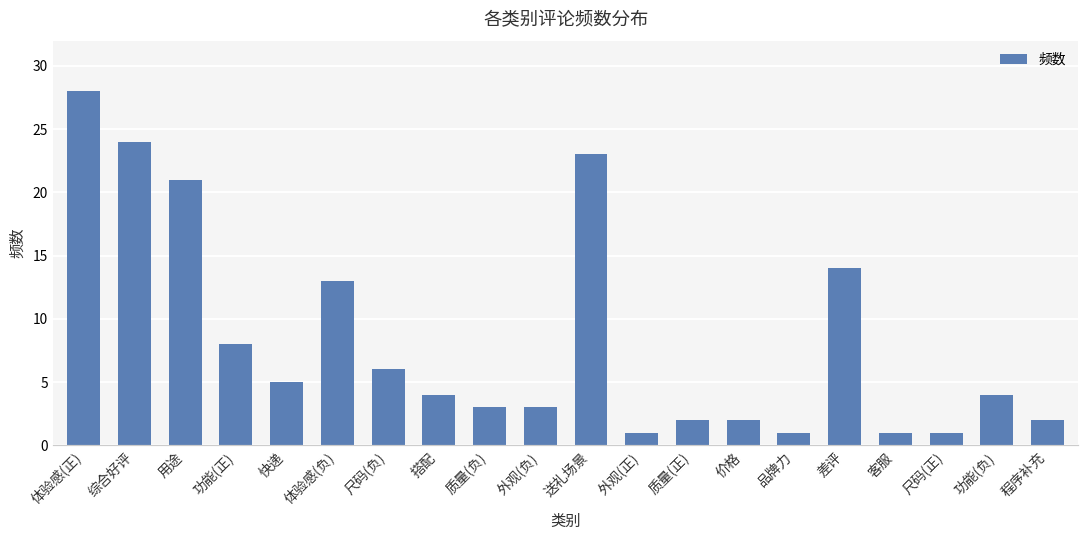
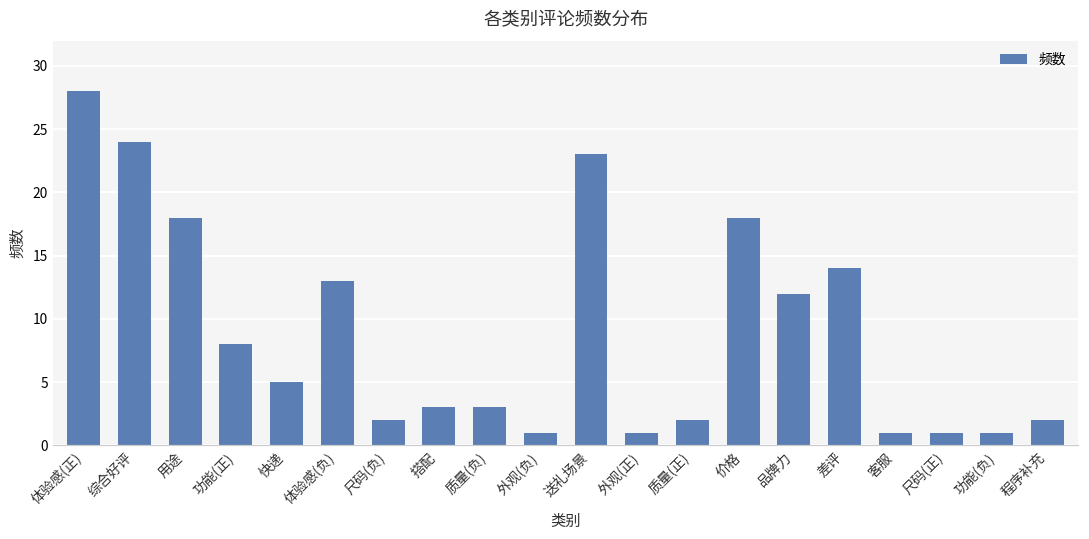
用途: 21 -> 18
尺码(负): 6 -> 2
搭配: 4 -> 3
外观(负): 3 -> 1
价格: 2 -> 18
品牌力: 1 -> 12
功能(负): 4 -> 1
